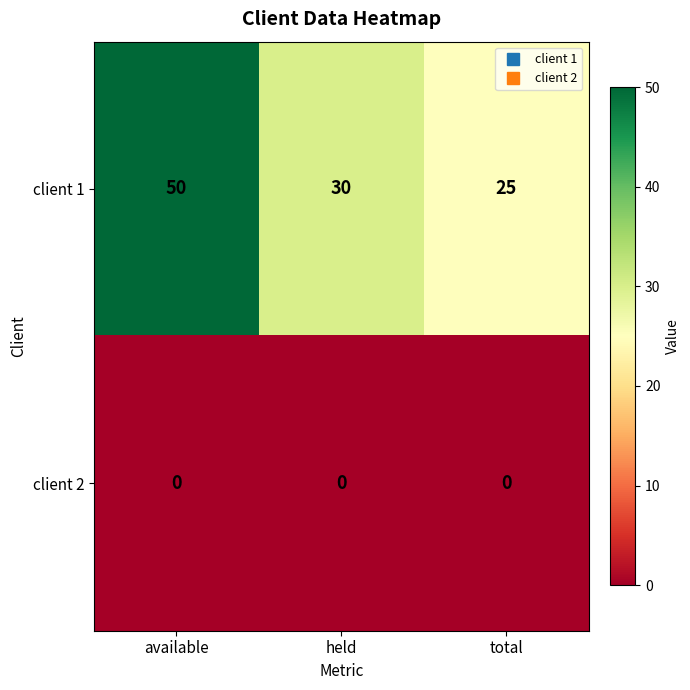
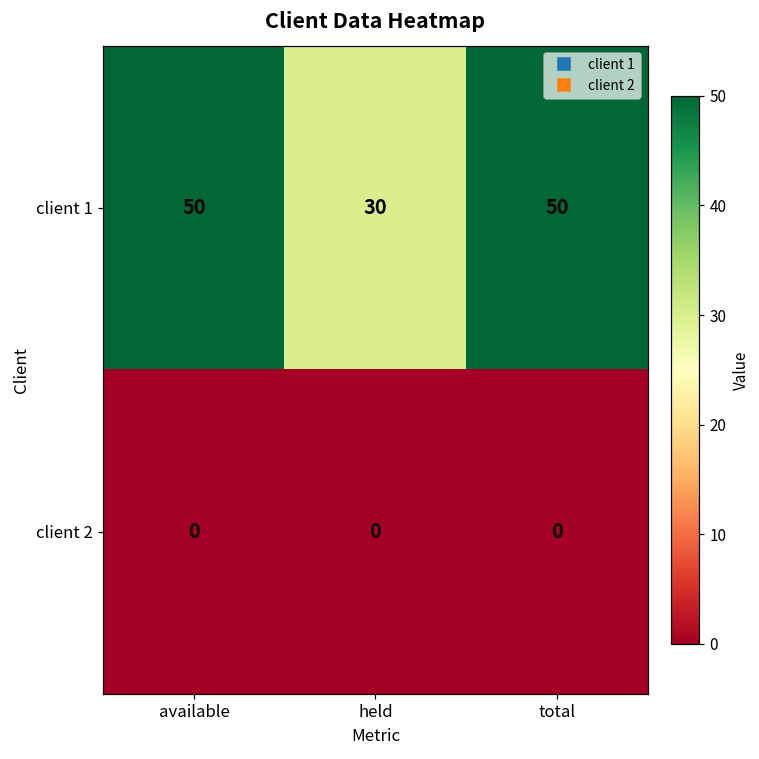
client 1, total: 25 -> 50
